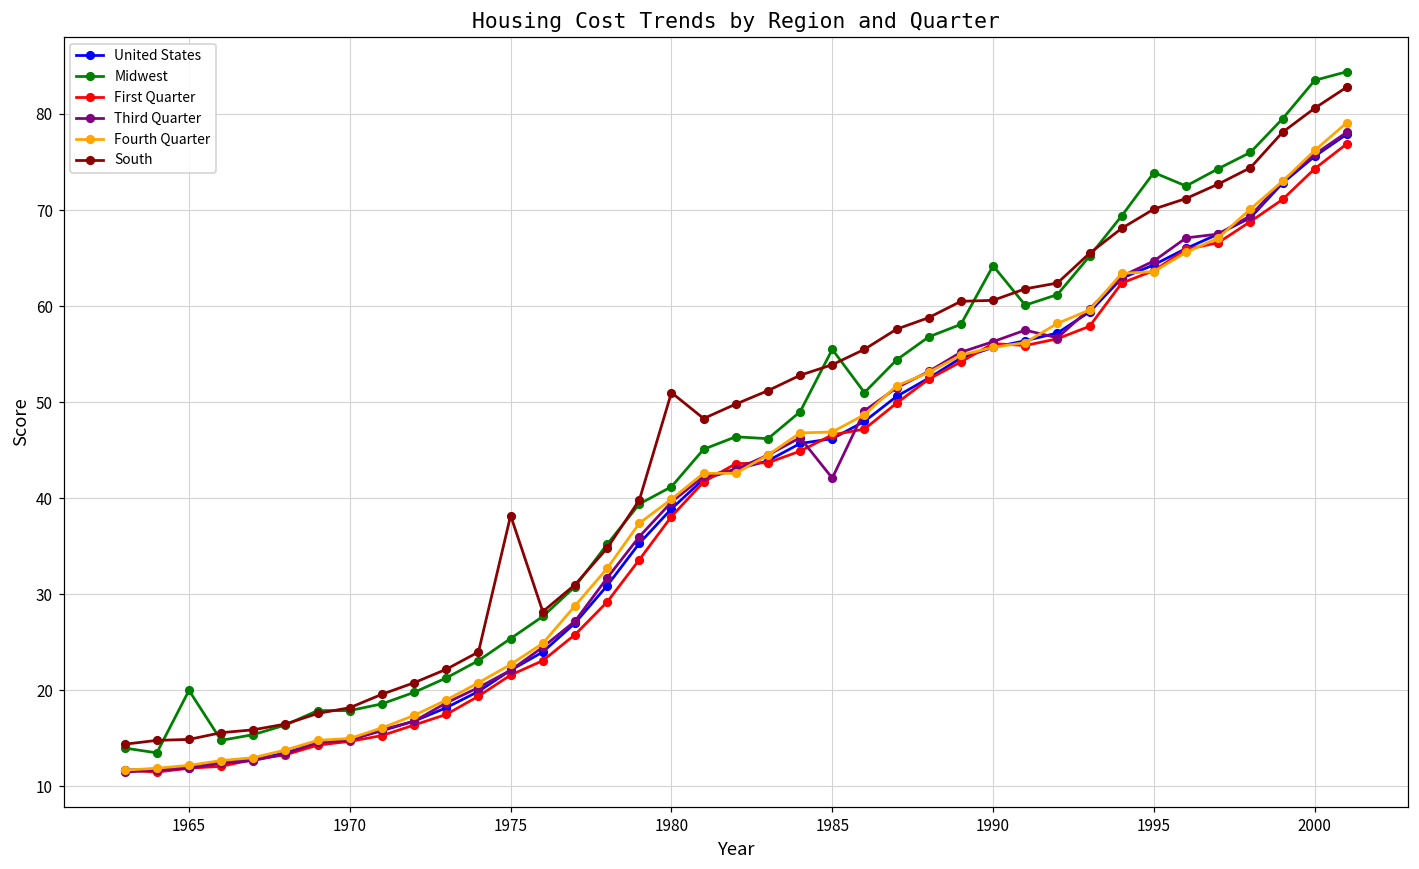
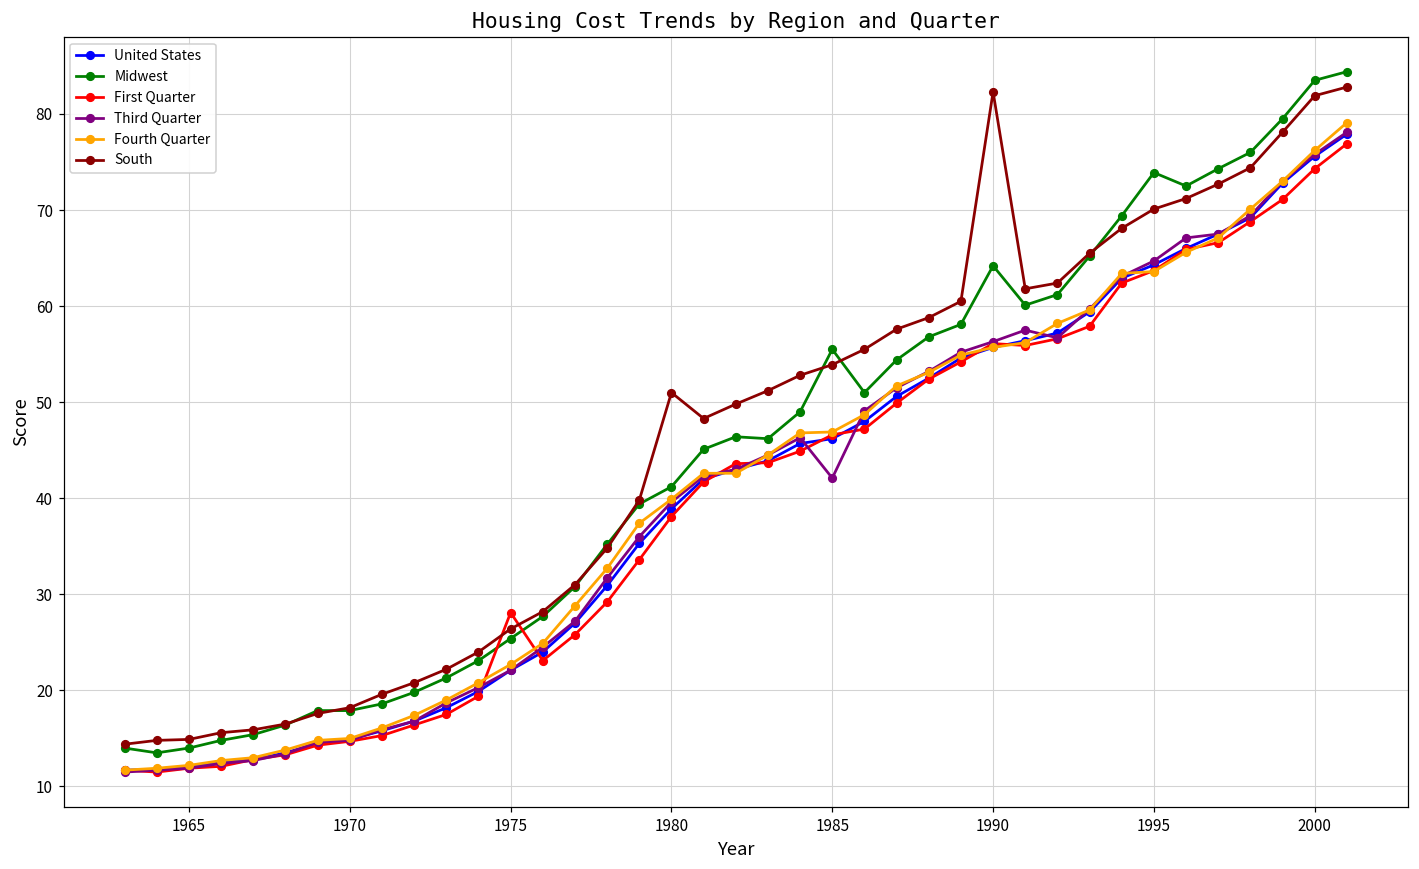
Midwest, 1965: 20 -> 14
First Quarter, 1975: 22 -> 28
South, 1975: 38 -> 26
South, 1990: 61 -> 82
South, 2000: 81 -> 82
